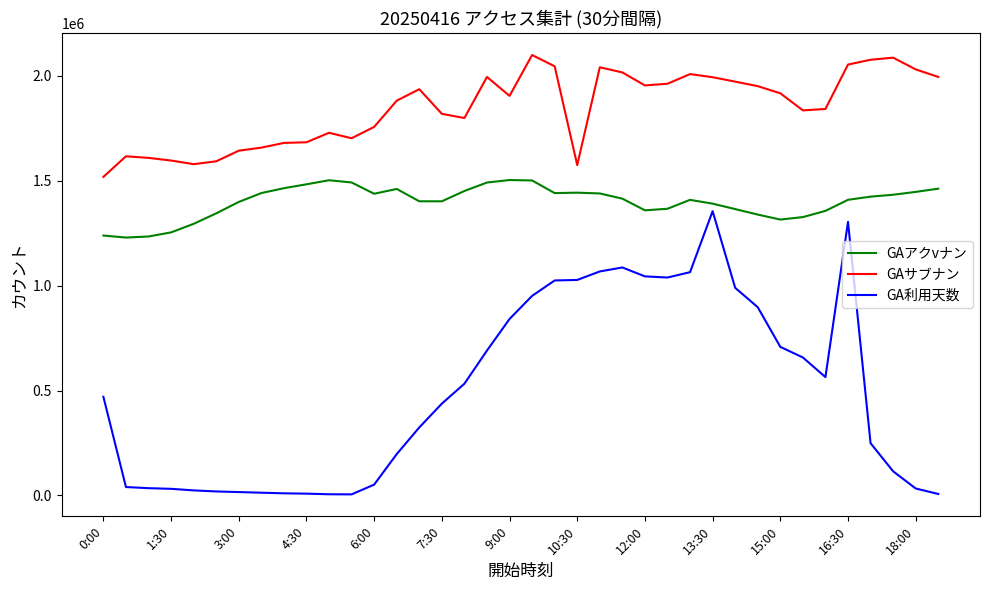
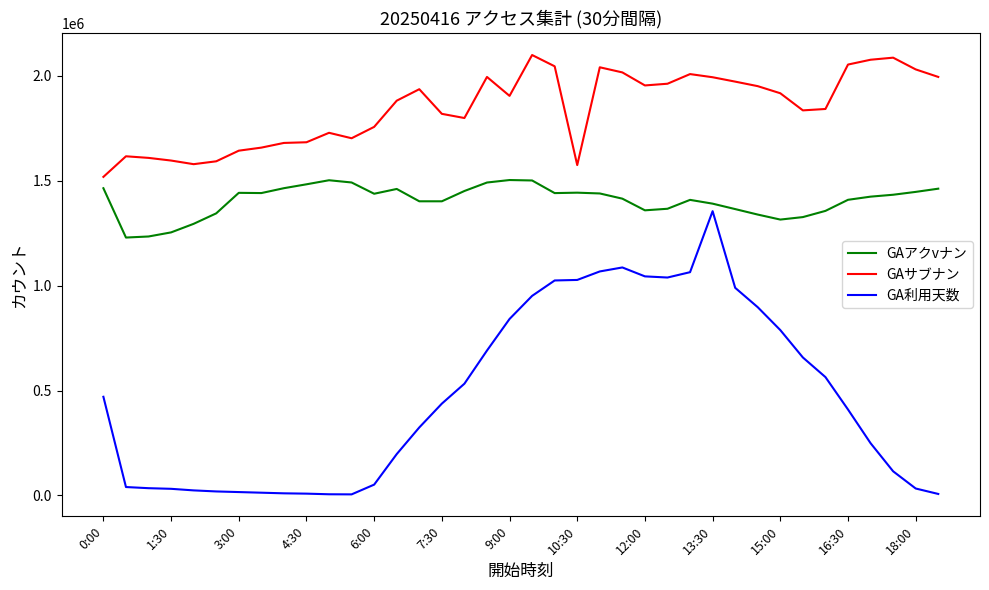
GAアクvナン, 0:00: 1240000 -> 1460000
GAアクvナン, 3:00: 1400000 -> 1440000
GA利用天数, 15:00: 710000 -> 790000
GA利用天数, 16:30: 1300000 -> 410000
